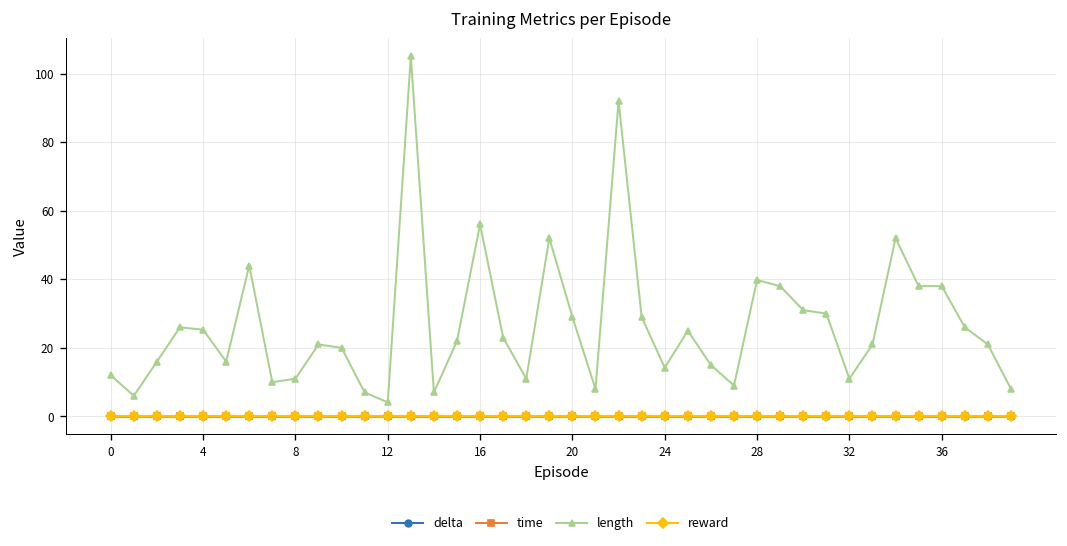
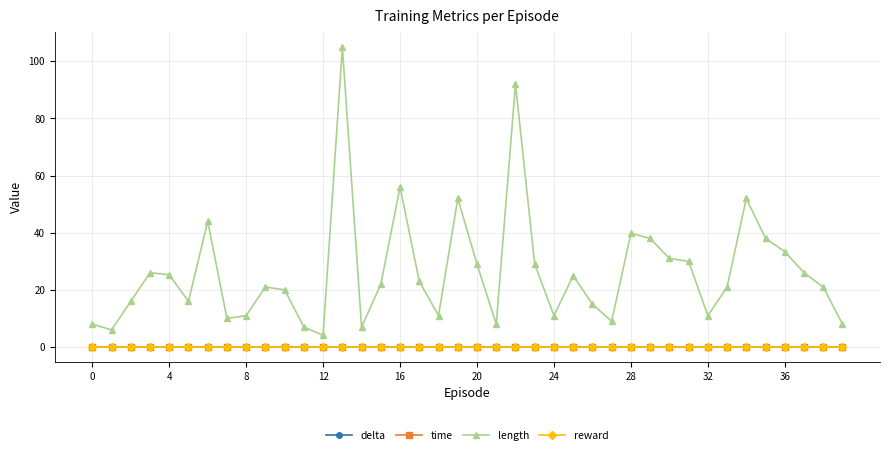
length, 0: 12 -> 8
length, 24: 14 -> 11
length, 36: 38 -> 33
